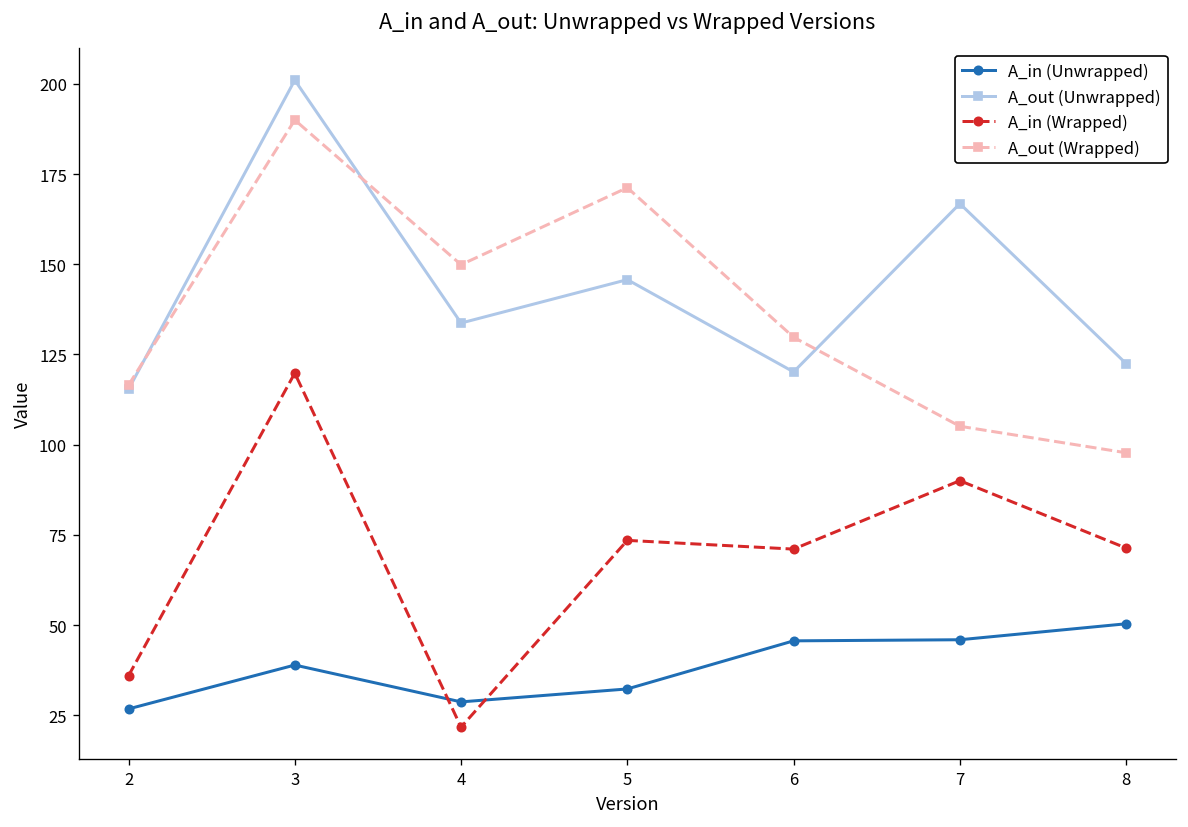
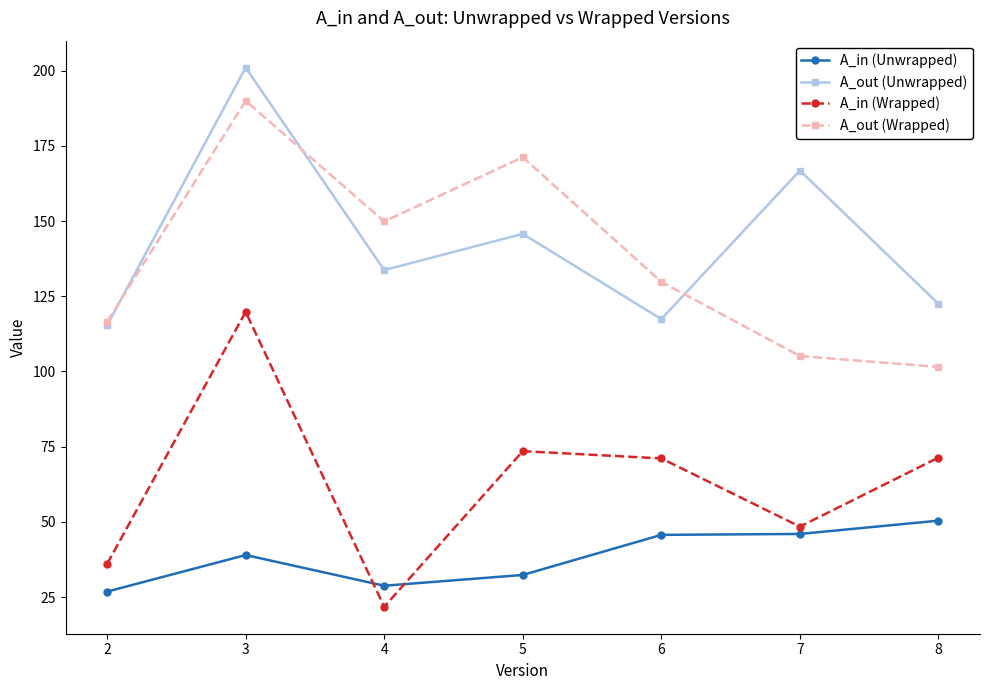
A_out (Unwrapped), 6: 120 -> 117
A_in (Wrapped), 7: 90 -> 48
A_out (Wrapped), 8: 98 -> 102
